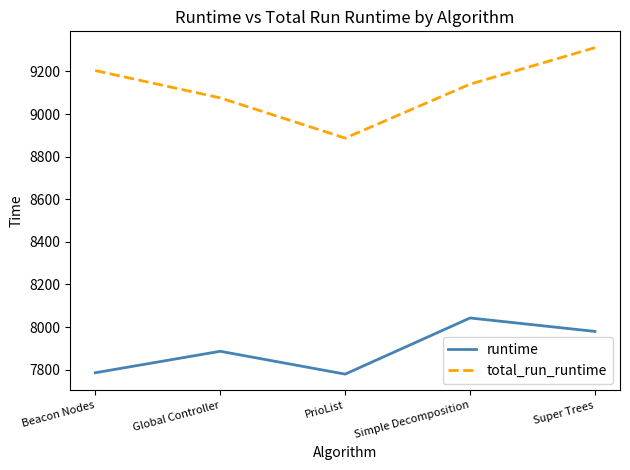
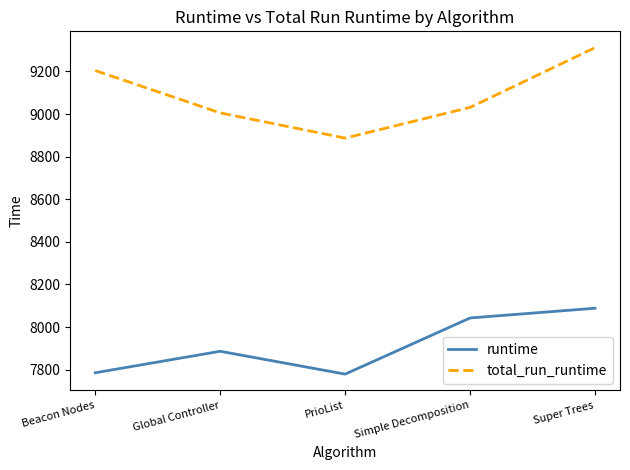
total_run_runtime, Global Controller: 9080 -> 9010
total_run_runtime, Simple Decomposition: 9140 -> 9030
runtime, Super Trees: 7980 -> 8090
